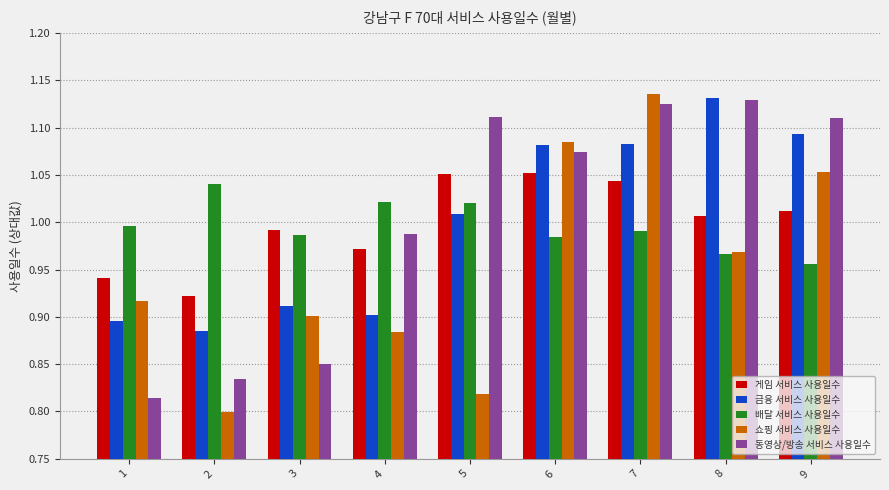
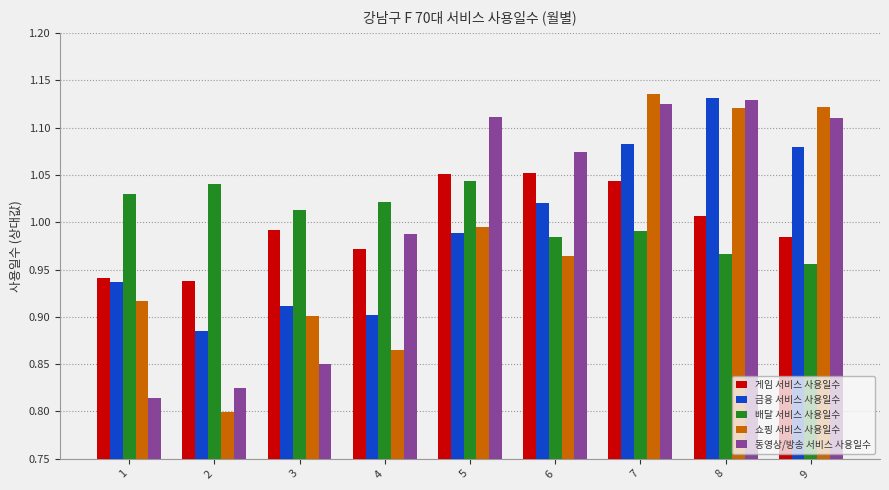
금융 서비스 사용일수, 1: 0.90 -> 0.94
배달 서비스 사용일수, 1: 1.00 -> 1.03
게임 서비스 사용일수, 2: 0.92 -> 0.94
동영상/방송 서비스 사용일수, 2: 0.835 -> 0.825
배달 서비스 사용일수, 3: 0.99 -> 1.01
쇼핑 서비스 사용일수, 4: 0.88 -> 0.86
금융 서비스 사용일수, 5: 1.01 -> 0.99
배달 서비스 사용일수, 5: 1.02 -> 1.04
쇼핑 서비스 사용일수, 5: 0.82 -> 1.00
금융 서비스 사용일수, 6: 1.08 -> 1.02
쇼핑 서비스 사용일수, 6: 1.08 -> 0.96
쇼핑 서비스 사용일수, 8: 0.97 -> 1.12
게임 서비스 사용일수, 9: 1.01 -> 0.98
금융 서비스 사용일수, 9: 1.09 -> 1.08
쇼핑 서비스 사용일수, 9: 1.05 -> 1.12
